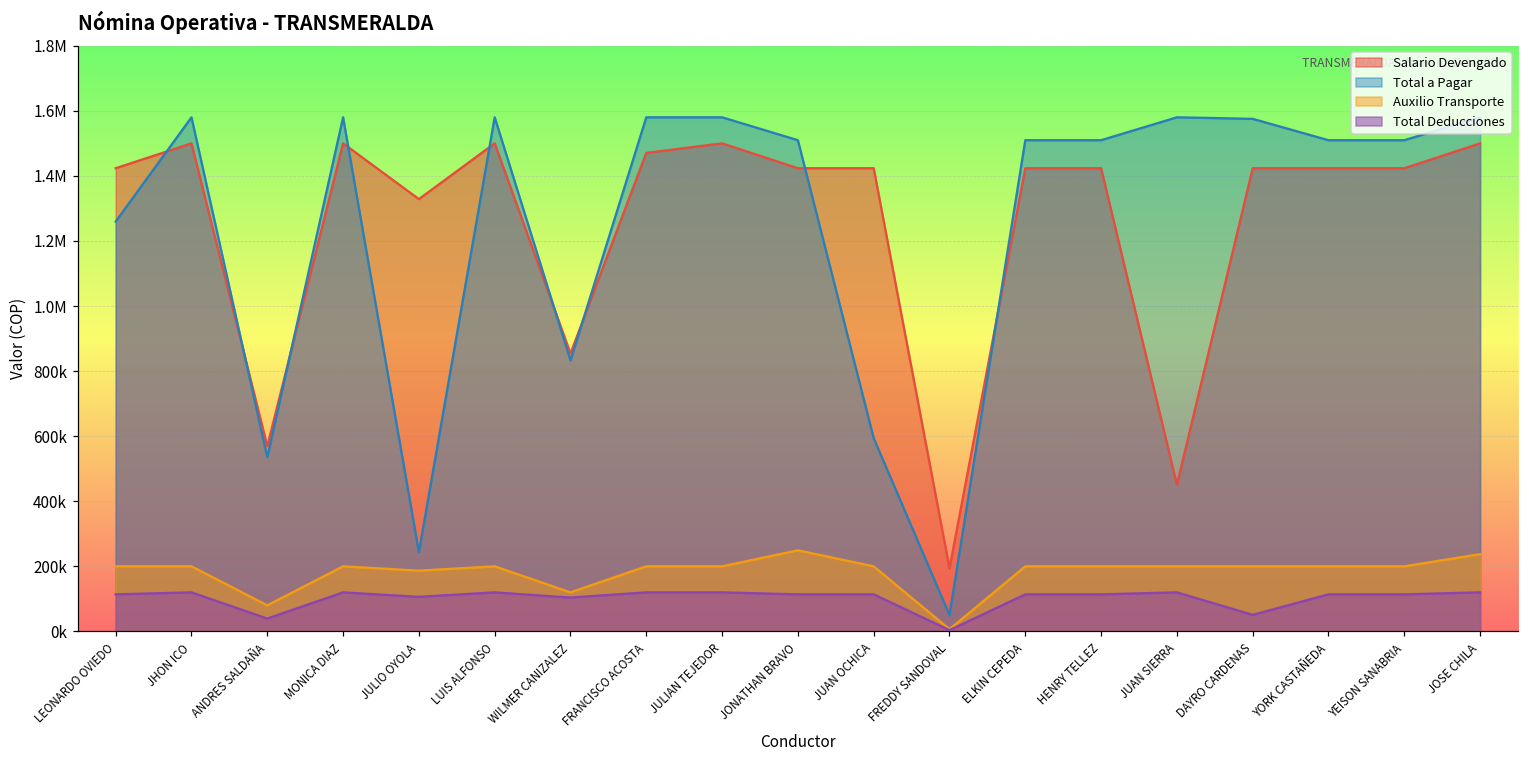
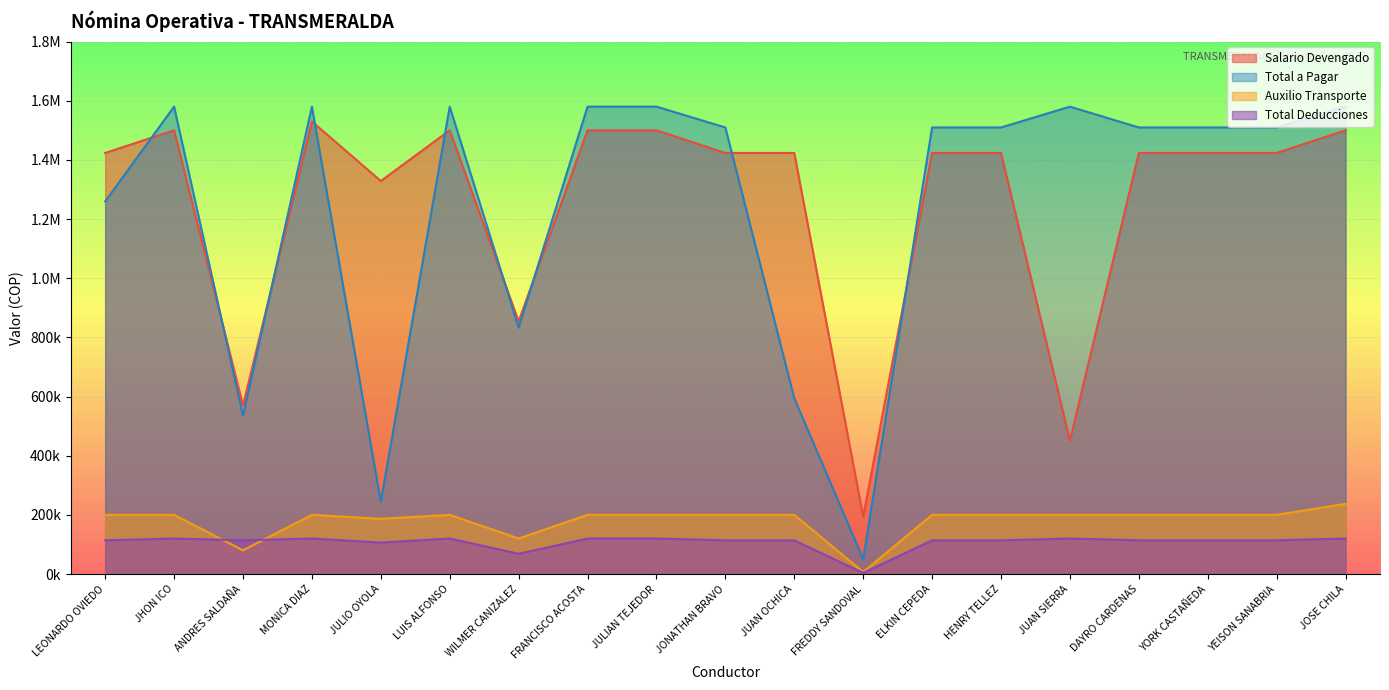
Total Deducciones, ANDRES SALDAÑA: 40000 -> 110000
Salario Devengado, MONICA DIAZ: 1500000 -> 1530000
Total Deducciones, WILMER CANIZALEZ: 100000 -> 70000
Salario Devengado, FRANCISCO ACOSTA: 1470000 -> 1500000
Auxilio Transporte, JONATHAN BRAVO: 250000 -> 200000
Total a Pagar, DAYRO CARDENAS: 1580000 -> 1510000
Total Deducciones, DAYRO CARDENAS: 50000 -> 110000
